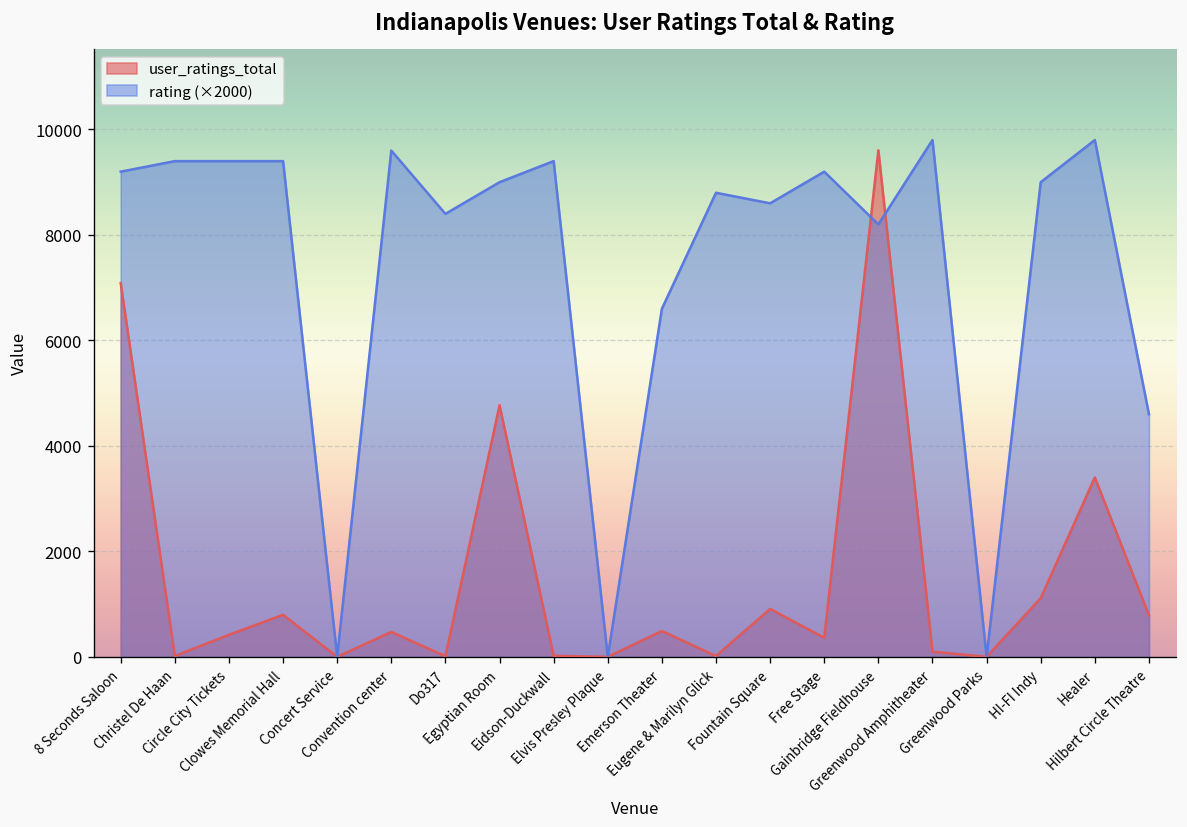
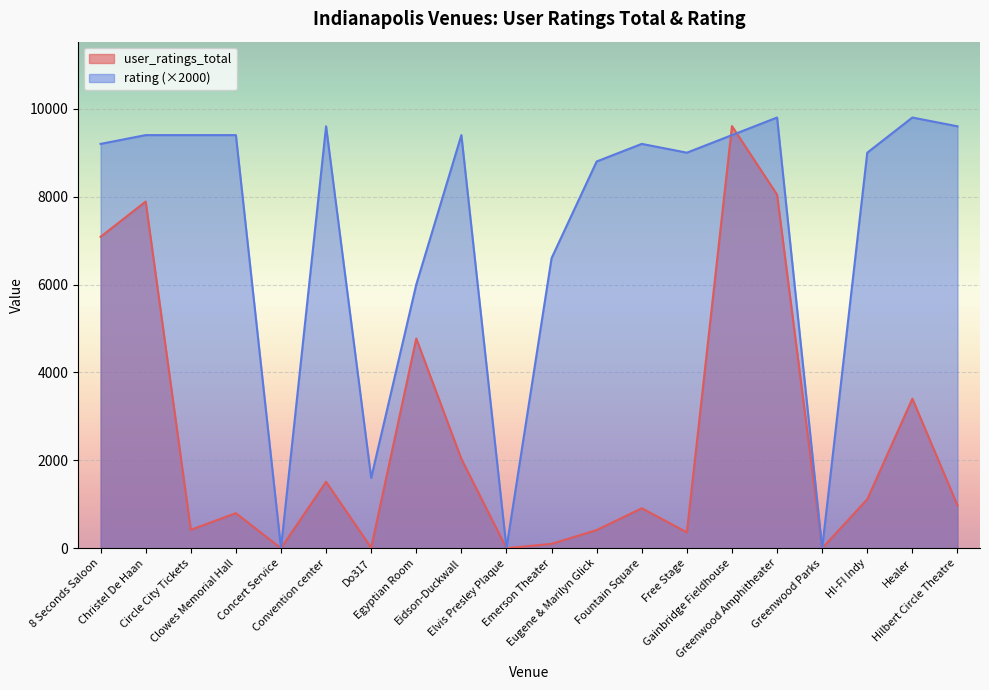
user_ratings_total, Christel De Haan: 0 -> 7900
user_ratings_total, Convention center: 500 -> 1500
rating (×2000), Do317: 8400 -> 1600
rating (×2000), Egyptian Room: 9000 -> 6000
user_ratings_total, Eidson-Duckwall: 0 -> 2000
user_ratings_total, Emerson Theater: 500 -> 100
user_ratings_total, Eugene & Marilyn Glick: 0 -> 400
rating (×2000), Fountain Square: 8600 -> 9200
rating (×2000), Free Stage: 9200 -> 9000
rating (×2000), Gainbridge Fieldhouse: 8200 -> 9400
user_ratings_total, Greenwood Amphitheater: 100 -> 8000
user_ratings_total, Hilbert Circle Theatre: 800 -> 1000
rating (×2000), Hilbert Circle Theatre: 4600 -> 9600
